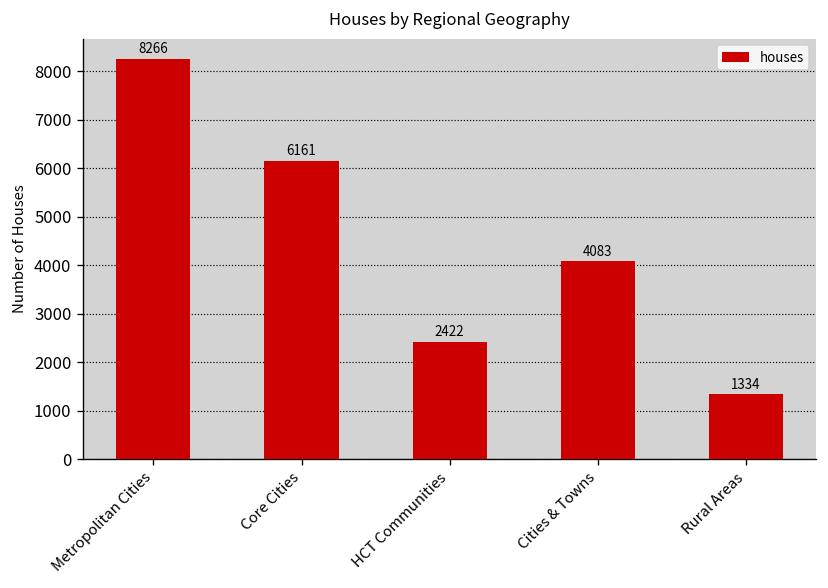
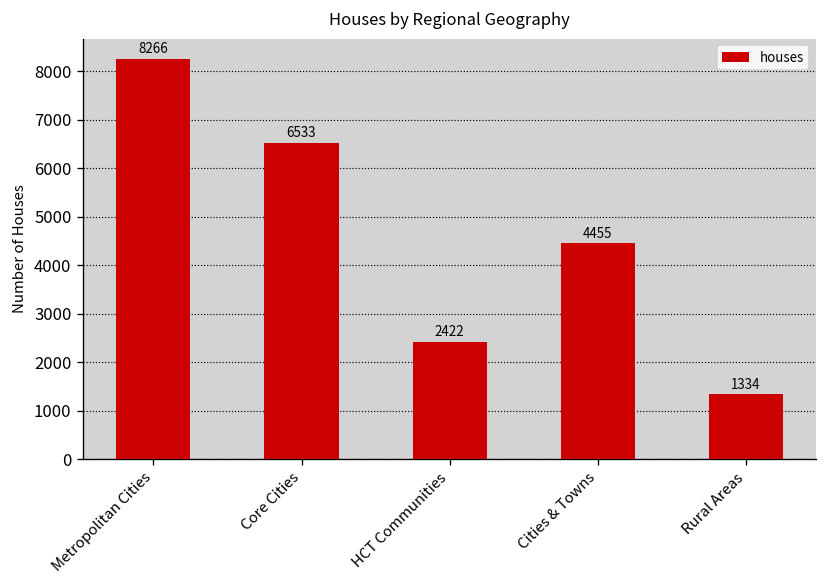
Core Cities: 6161 -> 6533
Cities & Towns: 4083 -> 4455
